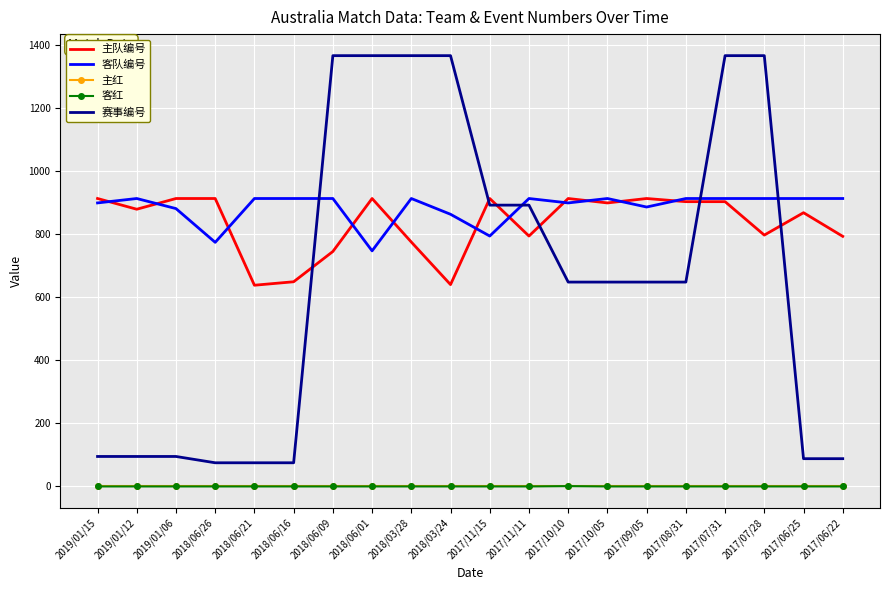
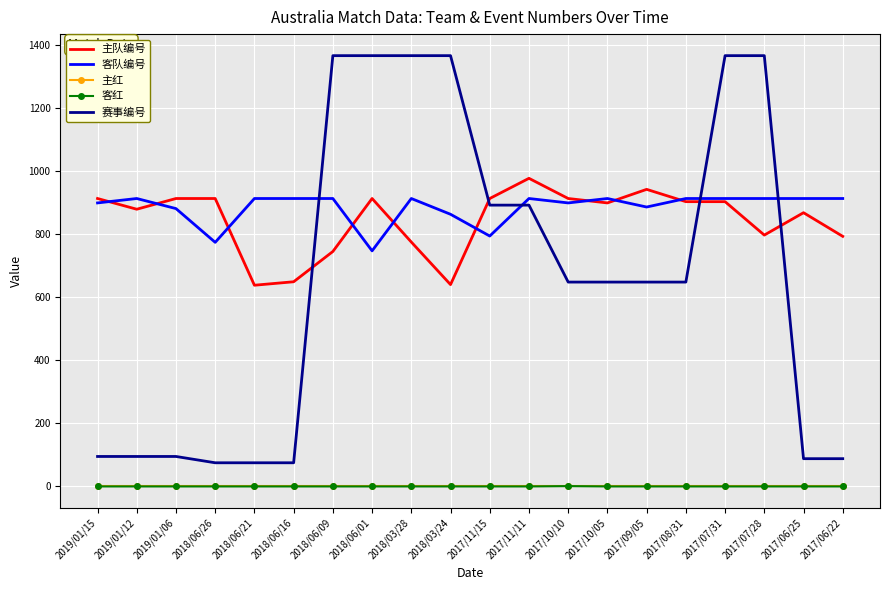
主队编号, 2017/11/11: 790 -> 980
主队编号, 2017/09/05: 910 -> 940
